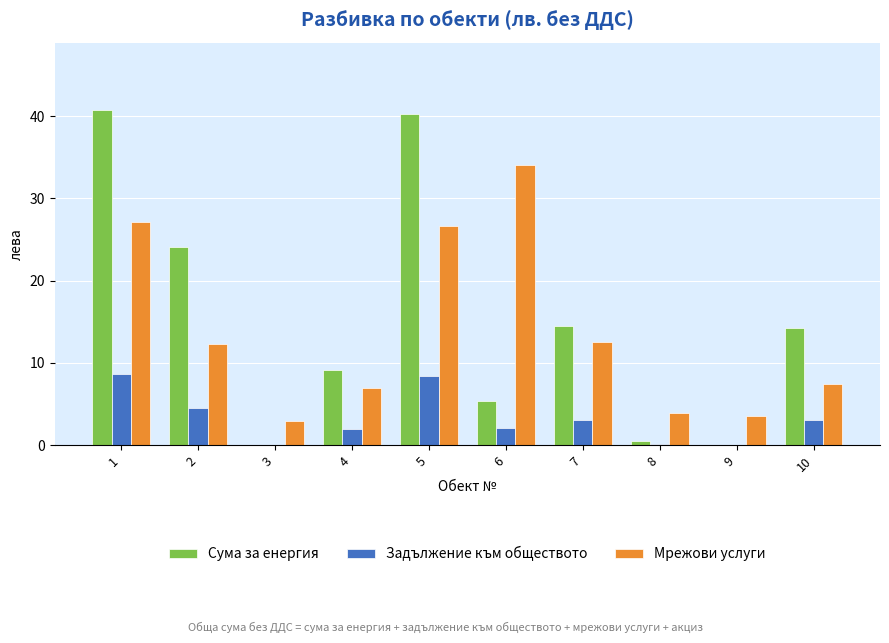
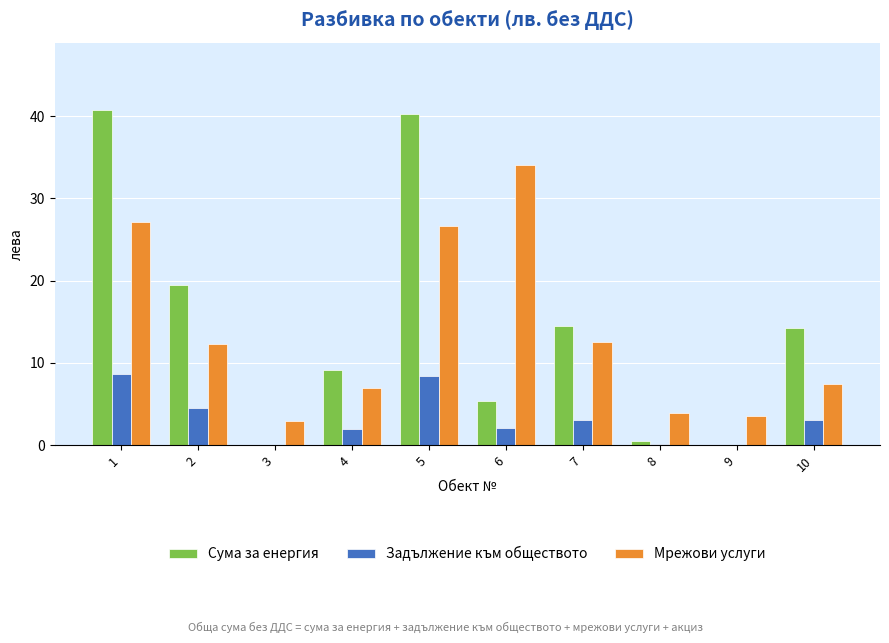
Сума за енергия, 2: 24 -> 19
